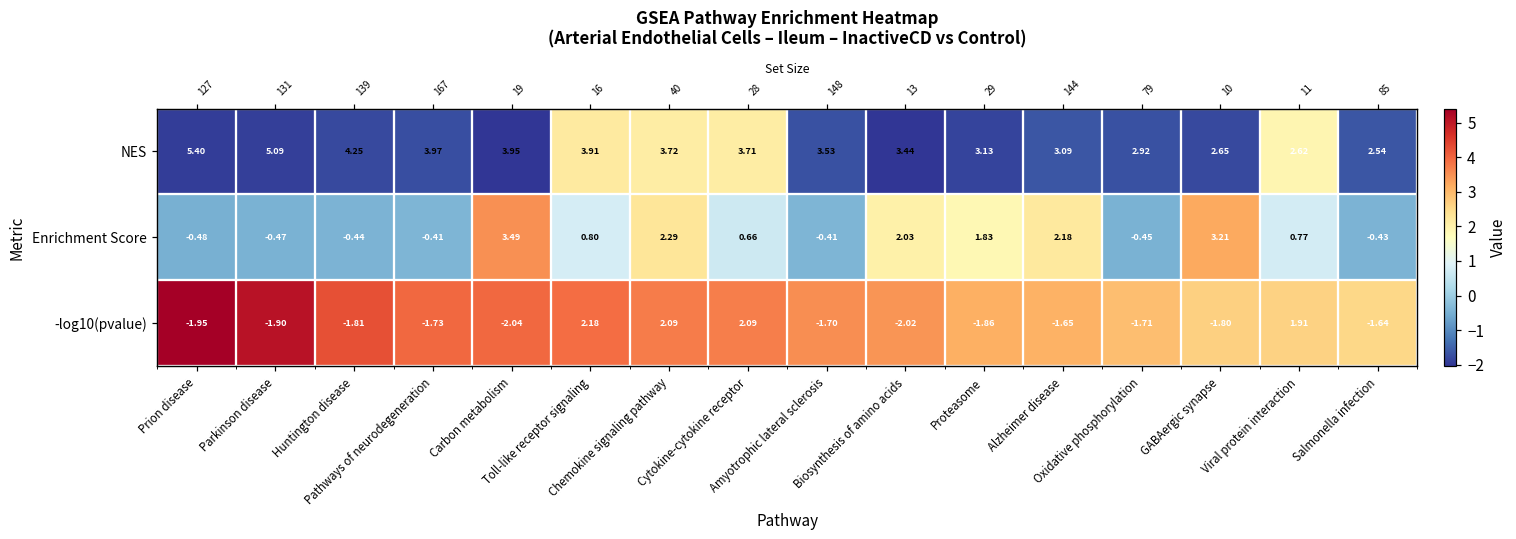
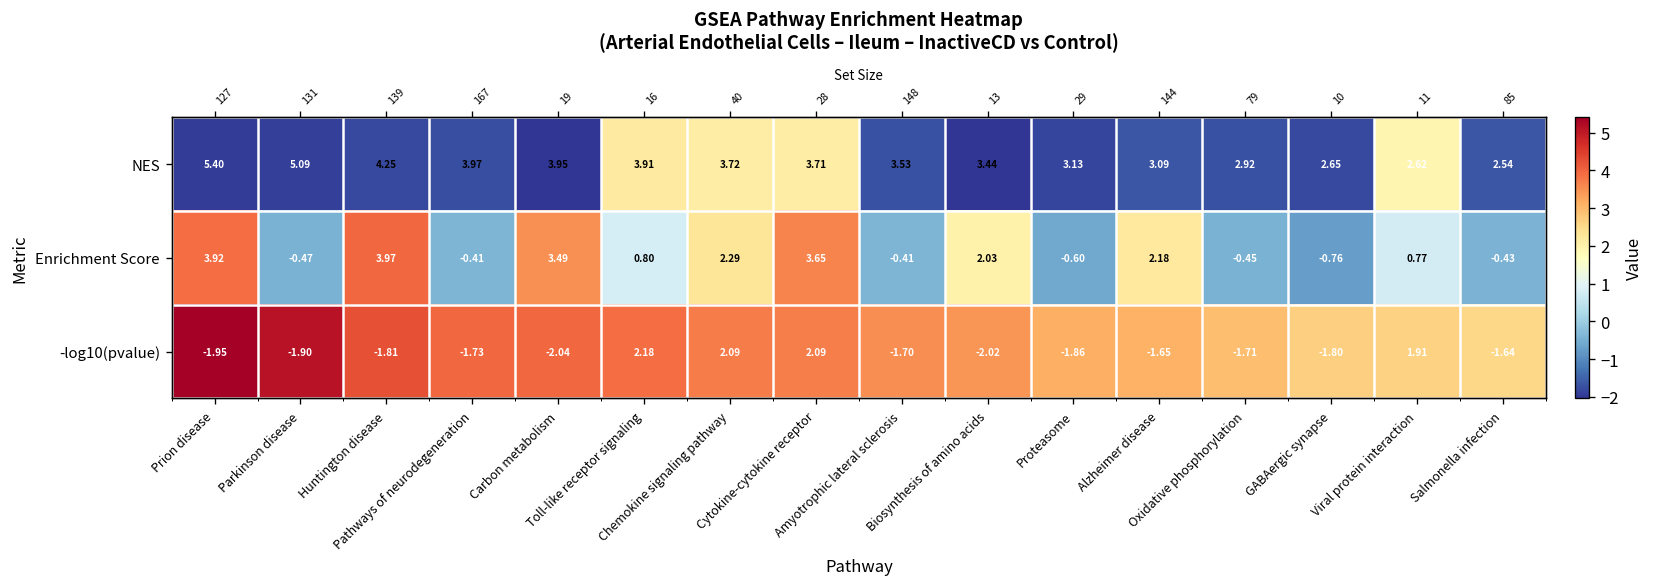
Enrichment Score, Prion disease: -0.48 -> 3.92
Enrichment Score, Huntington disease: -0.44 -> 3.97
Enrichment Score, Cytokine-cytokine receptor: 0.66 -> 3.65
Enrichment Score, Proteasome: 1.83 -> -0.60
Enrichment Score, GABAergic synapse: 3.21 -> -0.76
